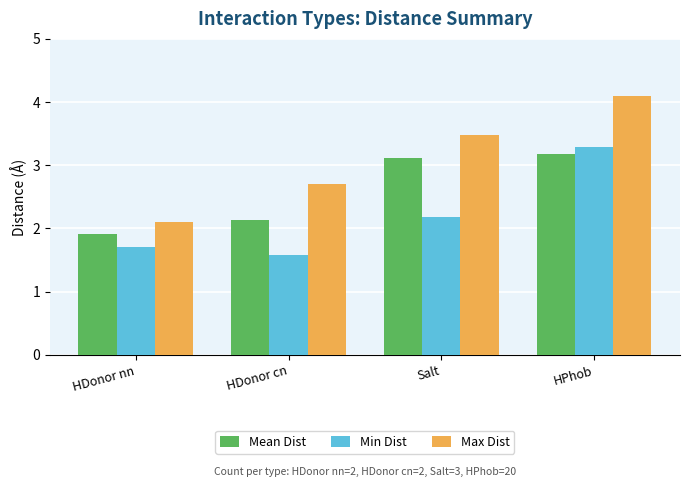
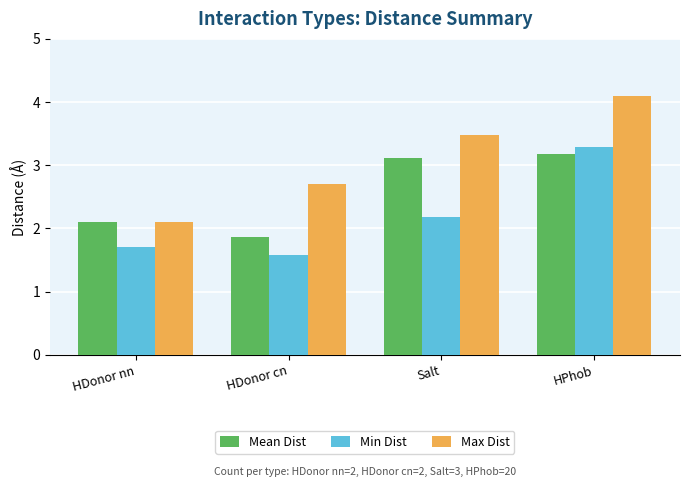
Mean Dist, HDonor nn: 1.9 -> 2.1
Mean Dist, HDonor cn: 2.1 -> 1.9
